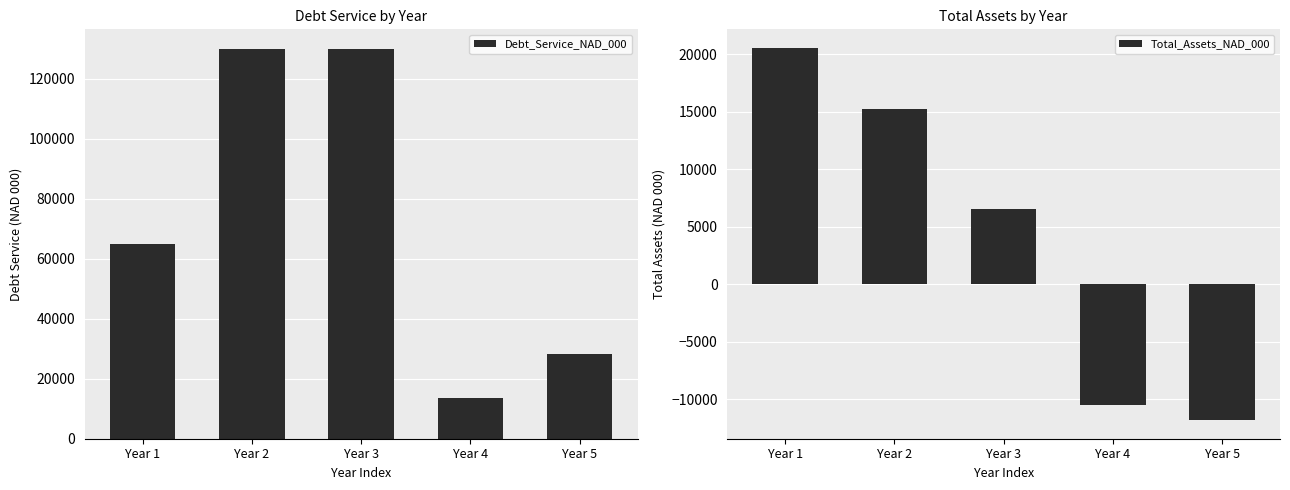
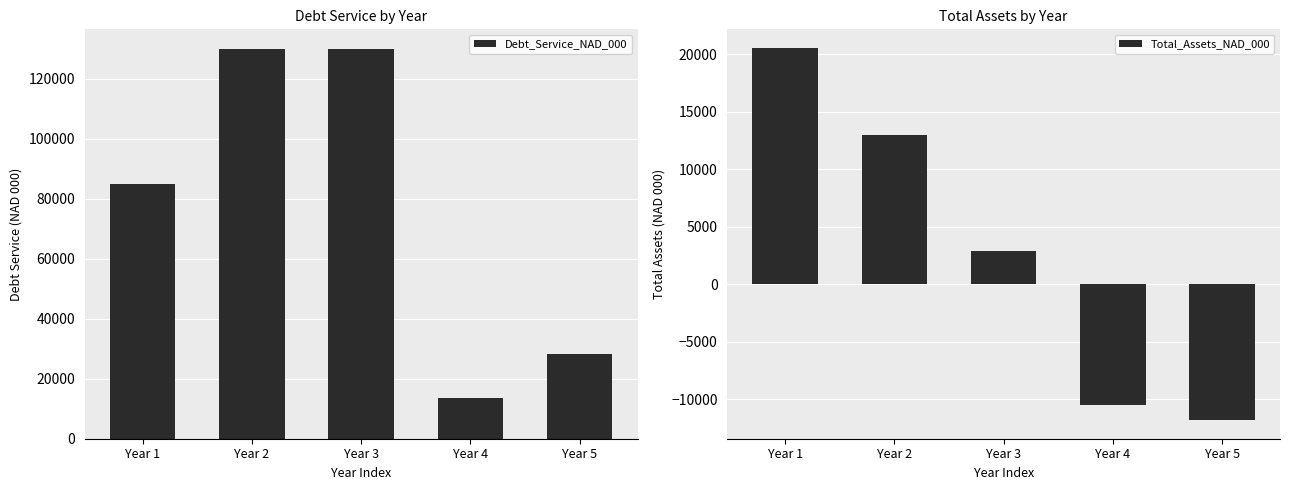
Debt Service by Year, Year 1: 65000 -> 85000
Total Assets by Year, Year 2: 15300 -> 13000
Total Assets by Year, Year 3: 6500 -> 2900
